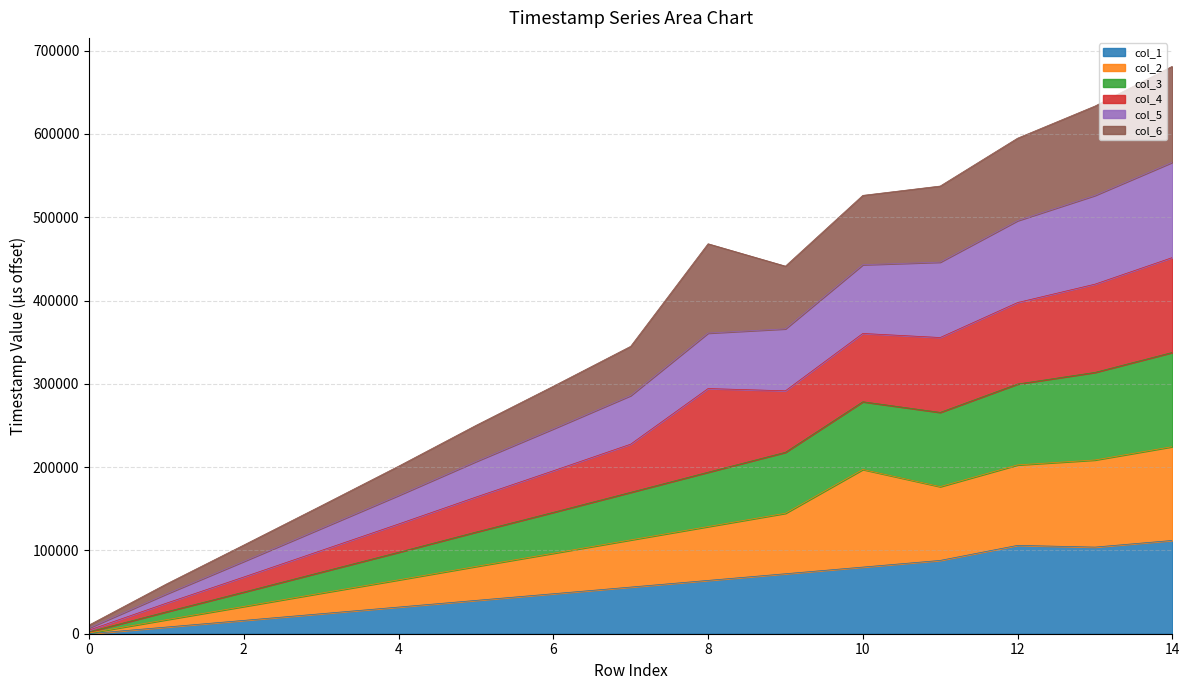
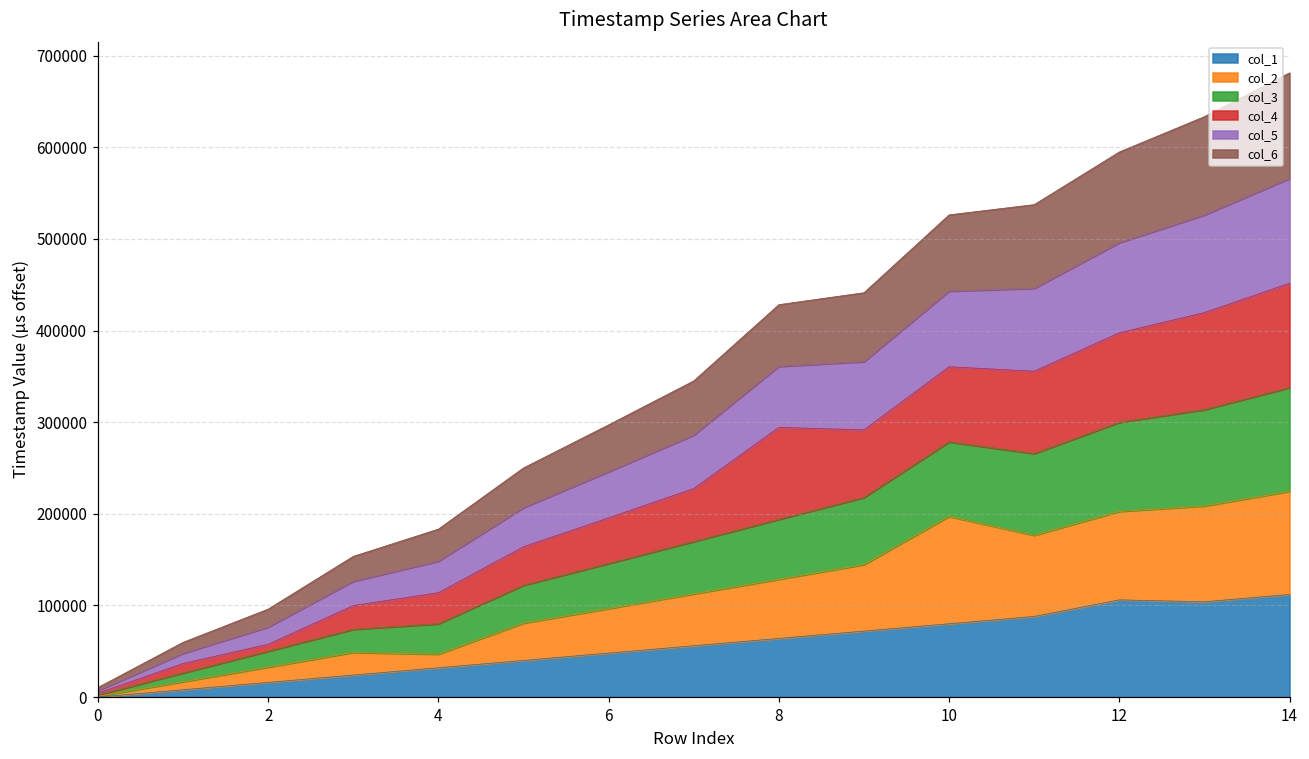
col_4, 2: 20000 -> 10000
col_2, 4: 30000 -> 10000
col_6, 8: 110000 -> 70000
